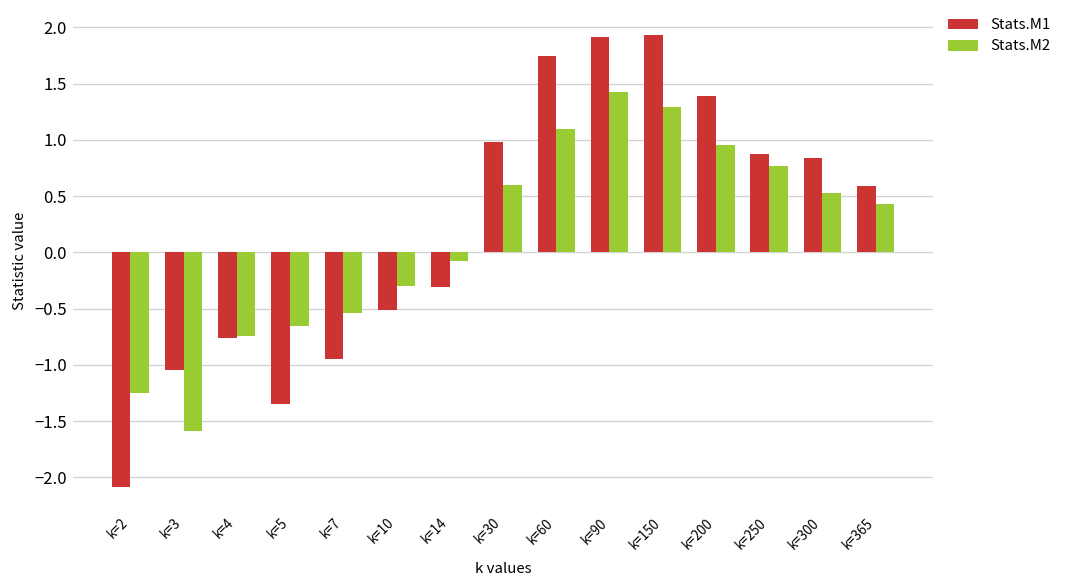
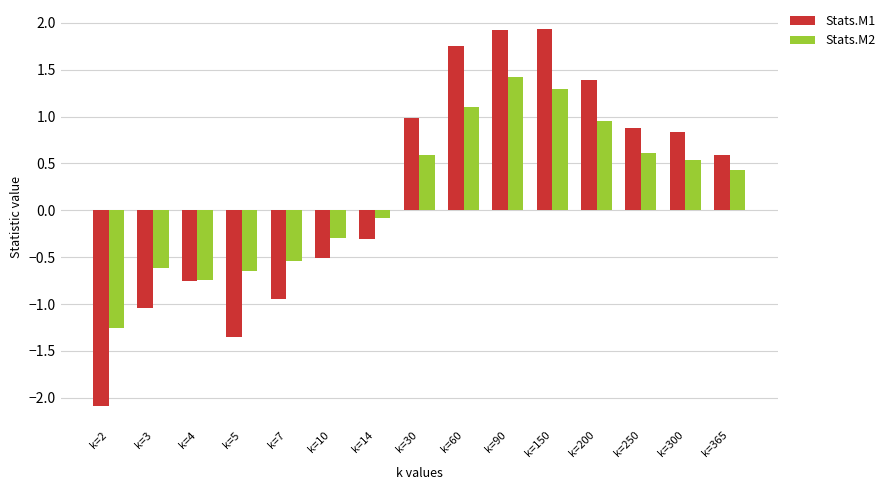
Stats.M2, k=3: -1.6 -> -0.6
Stats.M2, k=250: 0.8 -> 0.6
